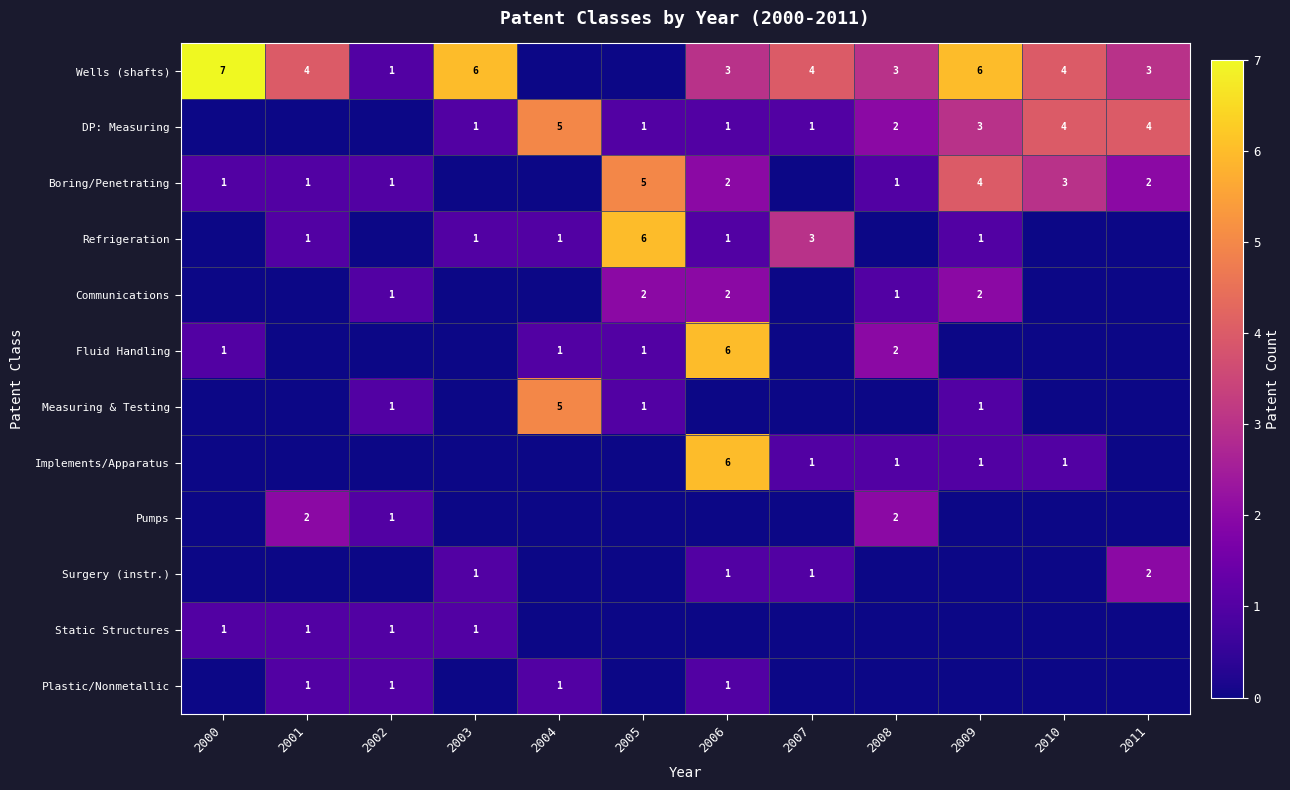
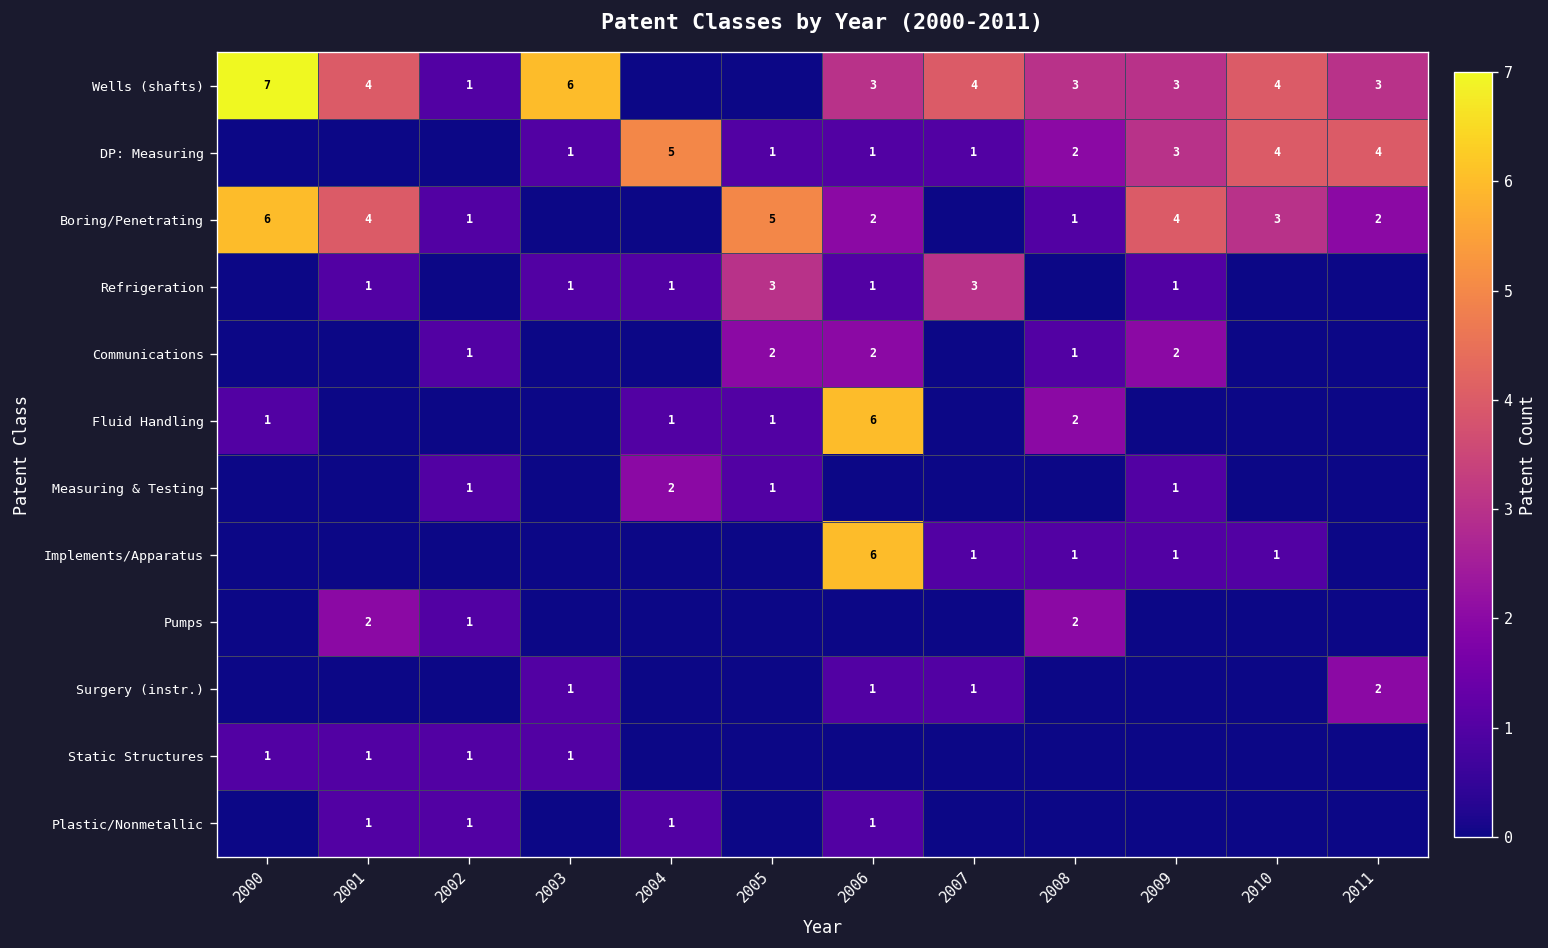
Wells (shafts), 2009: 6 -> 3
Boring/Penetrating, 2000: 1 -> 6
Boring/Penetrating, 2001: 1 -> 4
Refrigeration, 2005: 6 -> 3
Measuring & Testing, 2004: 5 -> 2
